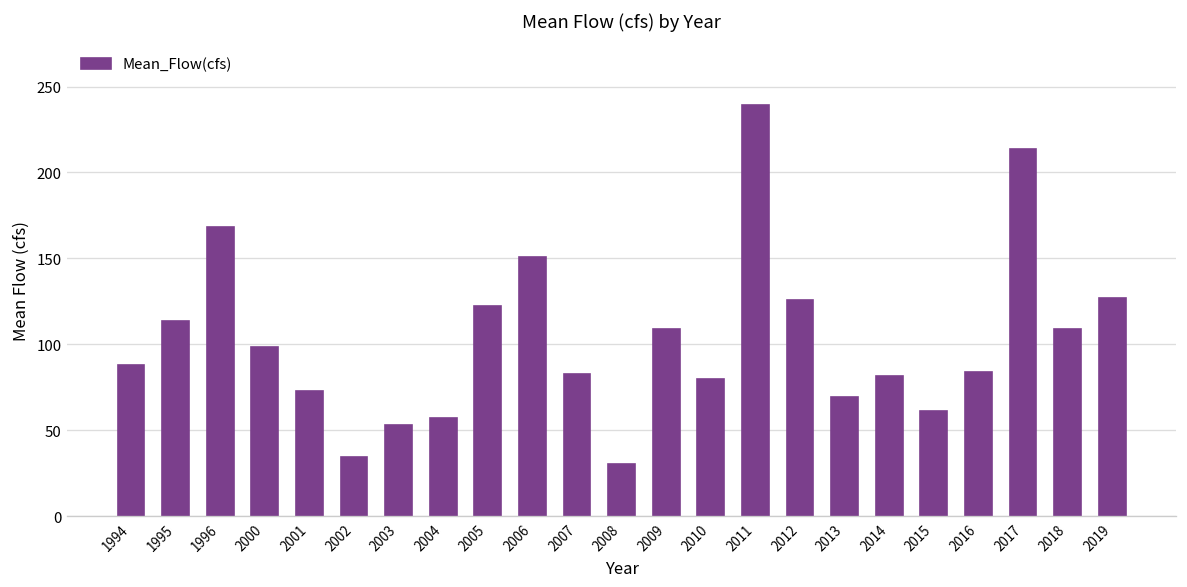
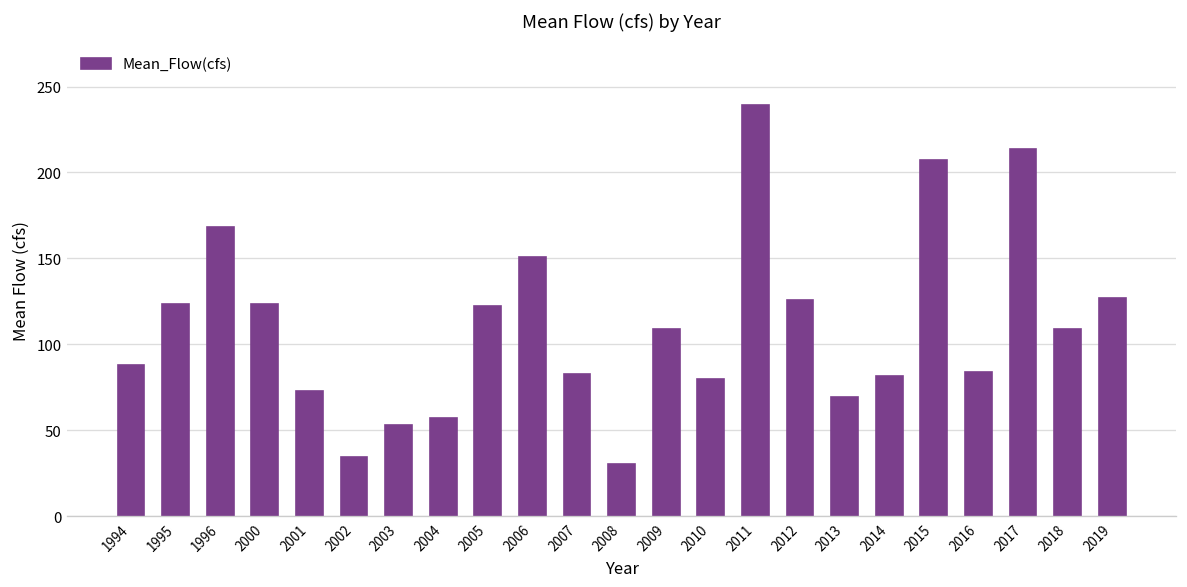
1995: 114 -> 123
2000: 99 -> 123
2015: 61 -> 207
